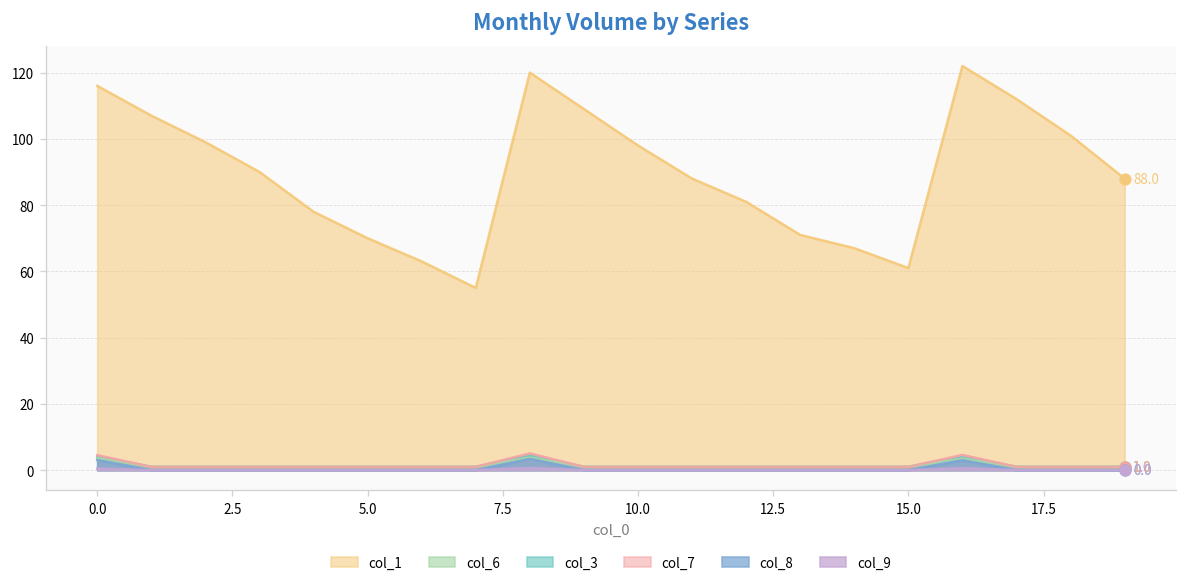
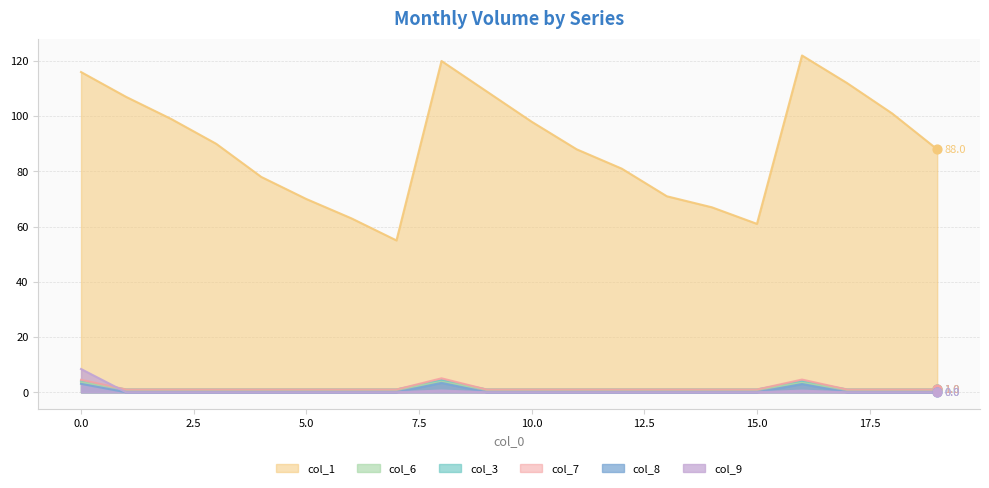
col_9, 0.0: 0 -> 8
